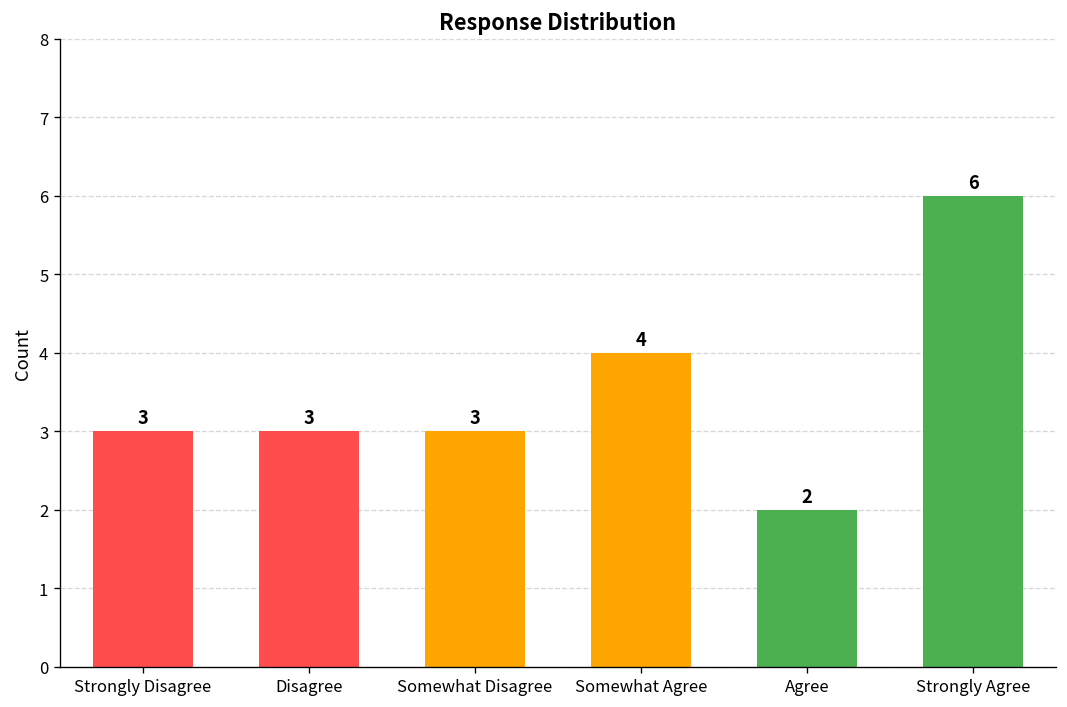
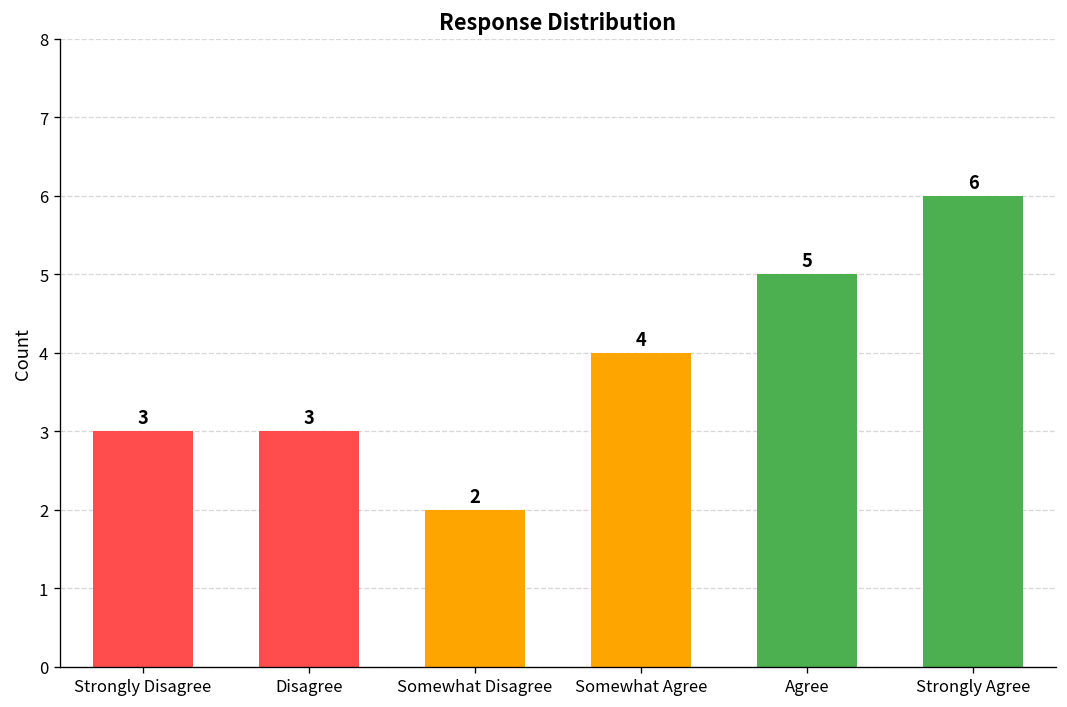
Somewhat Disagree: 3 -> 2
Agree: 2 -> 5
